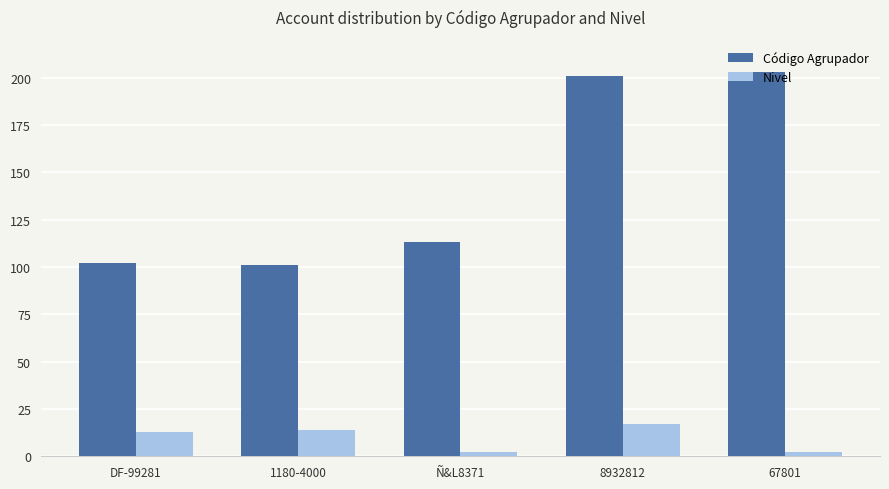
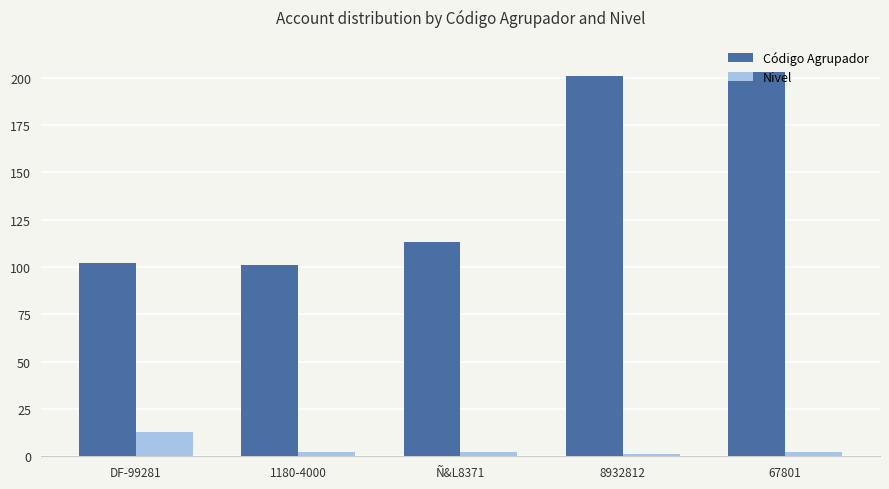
Nivel, 1180-4000: 14 -> 2
Nivel, 8932812: 17 -> 1
